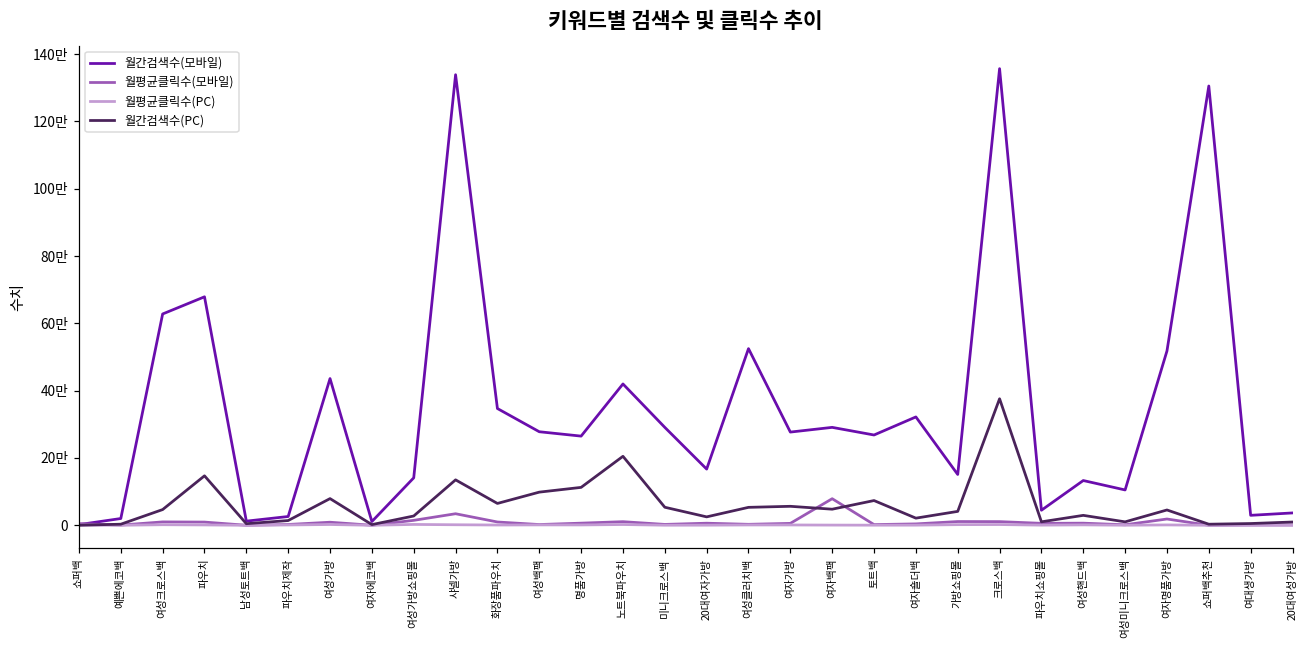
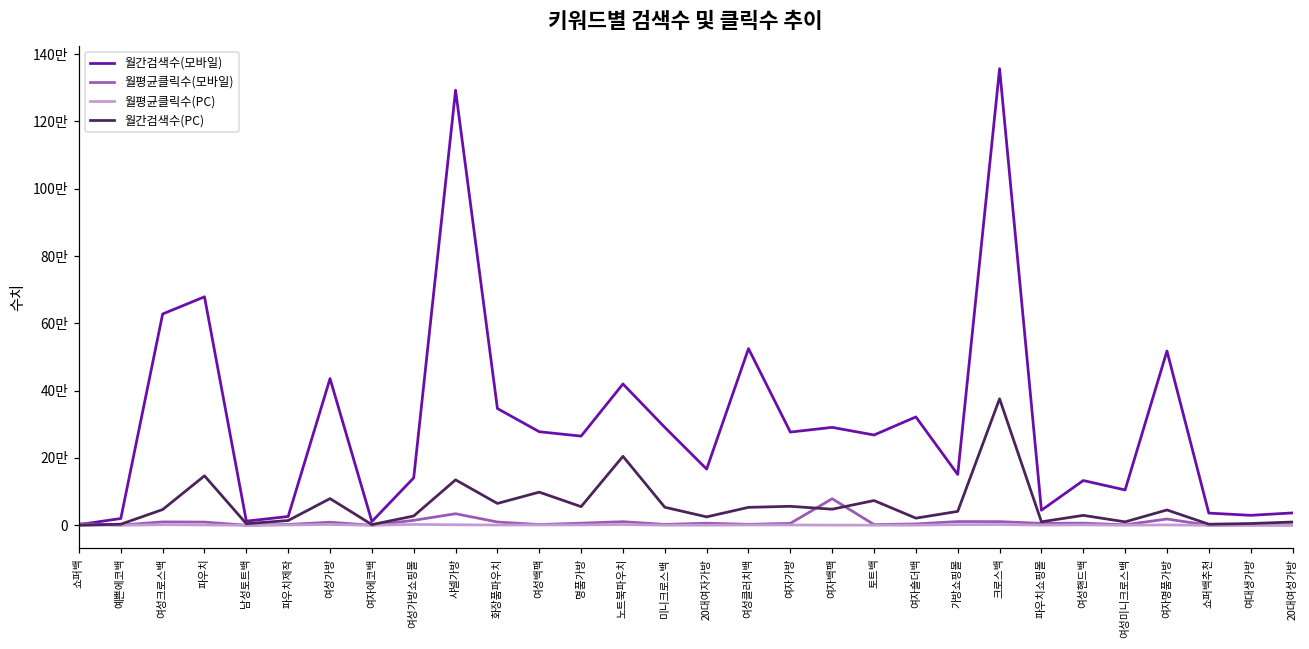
월간검색수(모바일), 샤넬가방: 134만 -> 129만
월간검색수(PC), 명품가방: 11만 -> 6만
월간검색수(모바일), 쇼퍼백추천: 131만 -> 4만
